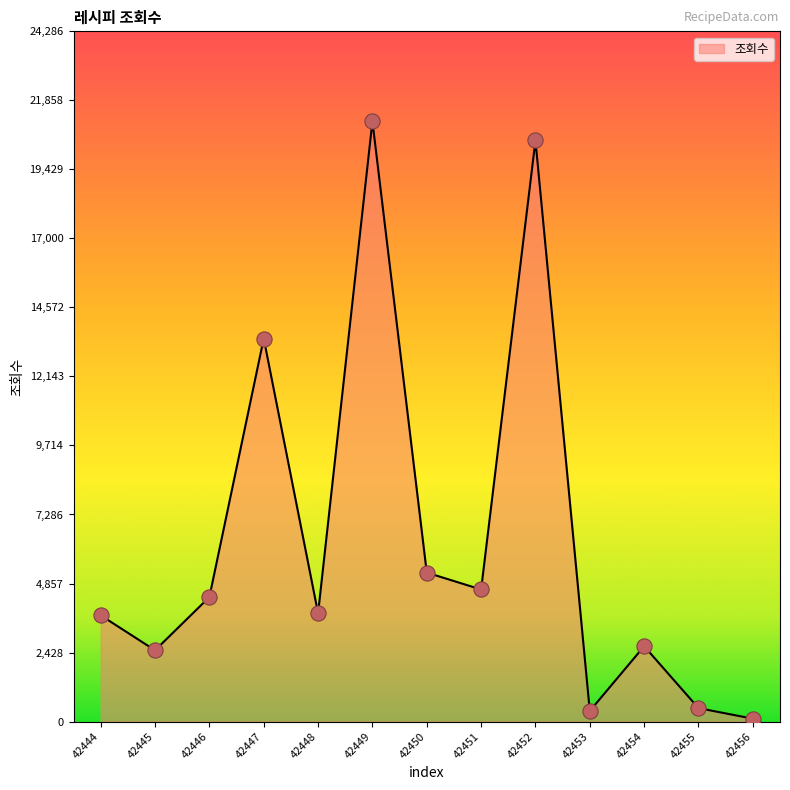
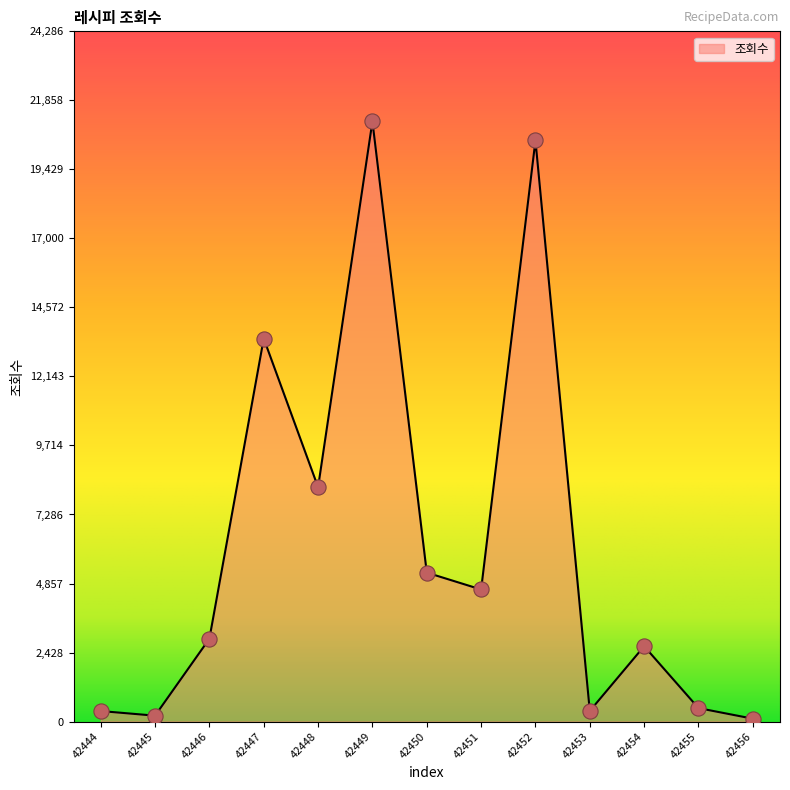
42444: 3,700 -> 400
42445: 2,500 -> 200
42446: 4,400 -> 2,900
42448: 3,800 -> 8,200
